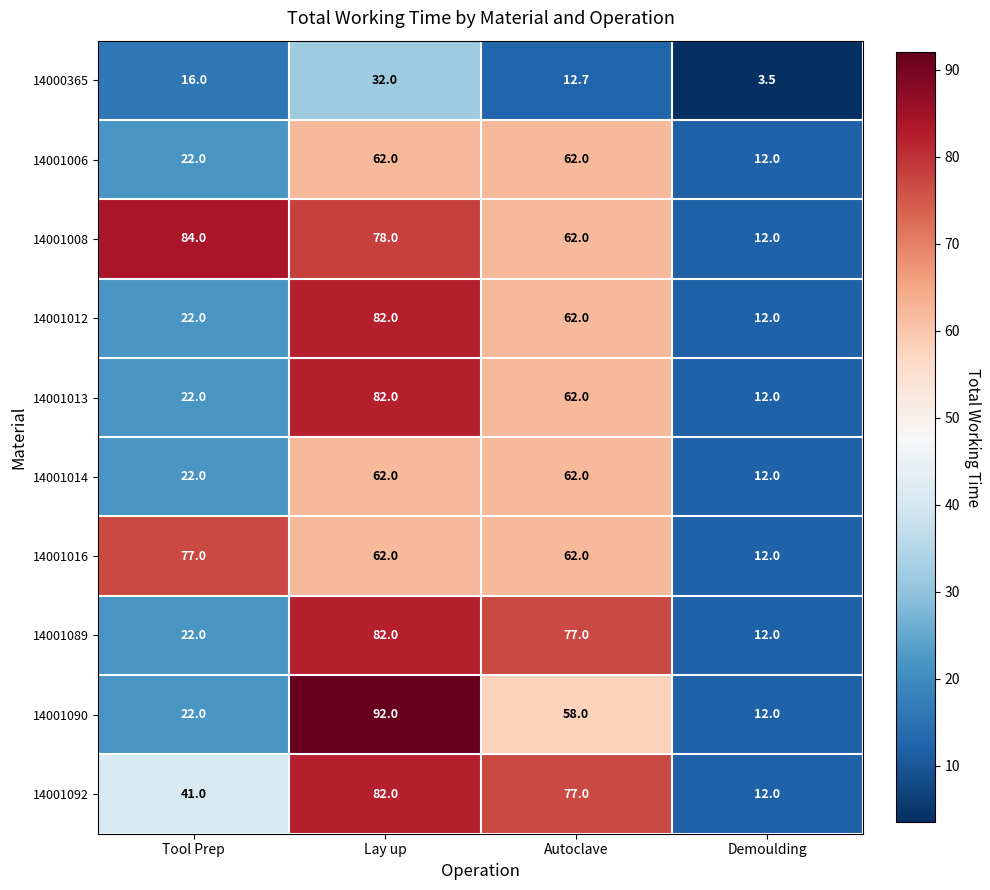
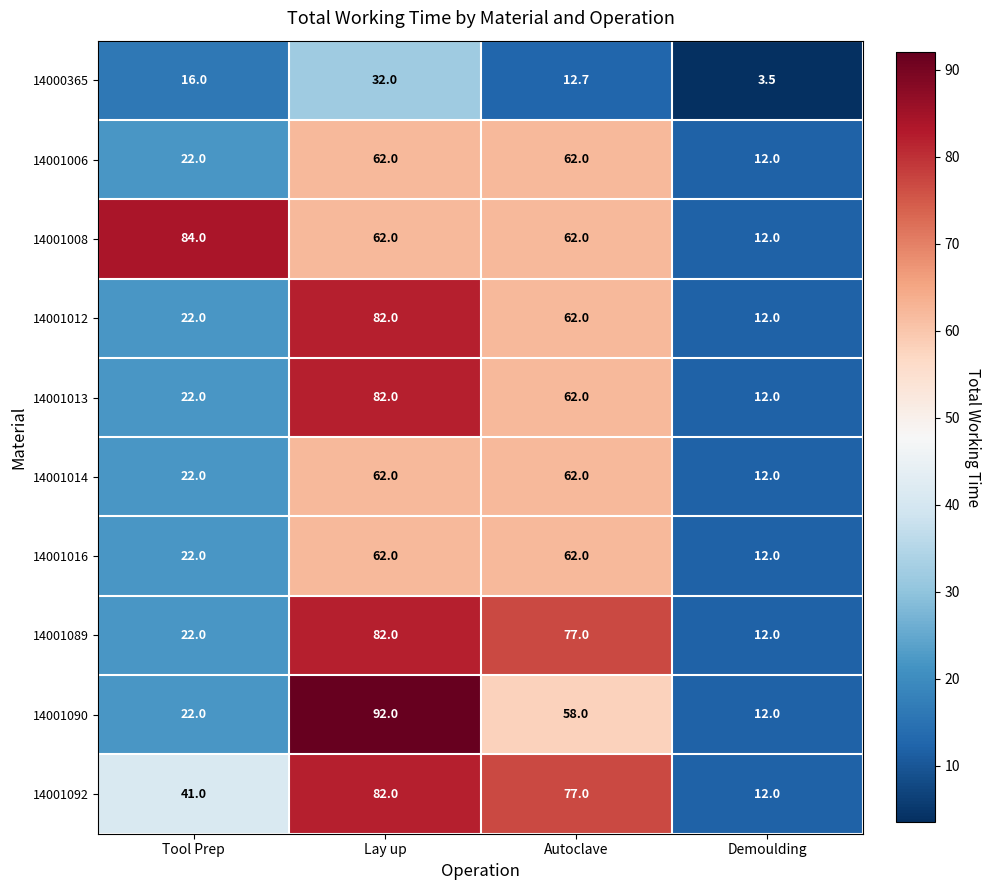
14001008, Lay up: 78.0 -> 62.0
14001016, Tool Prep: 77.0 -> 22.0
